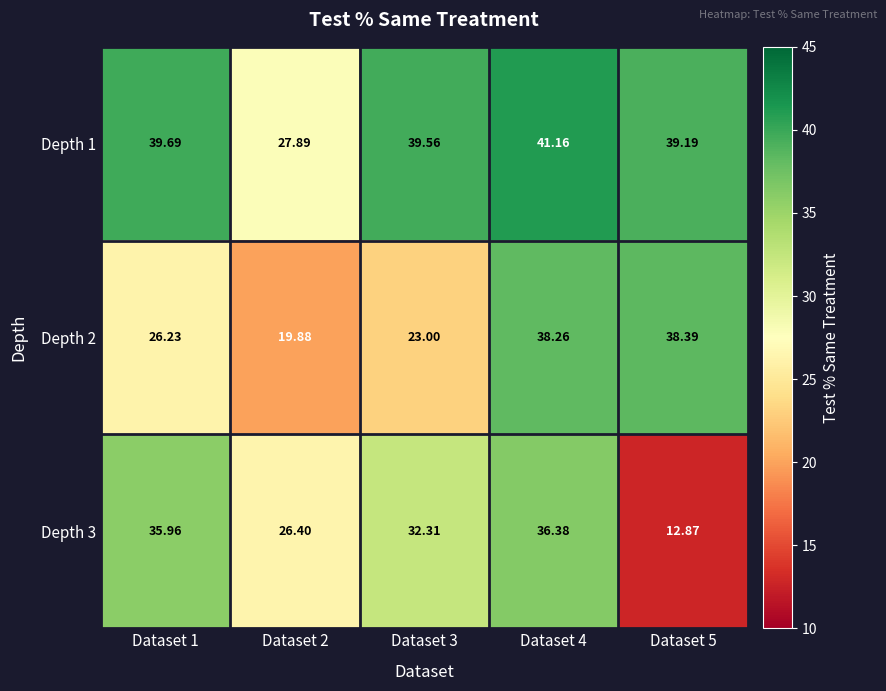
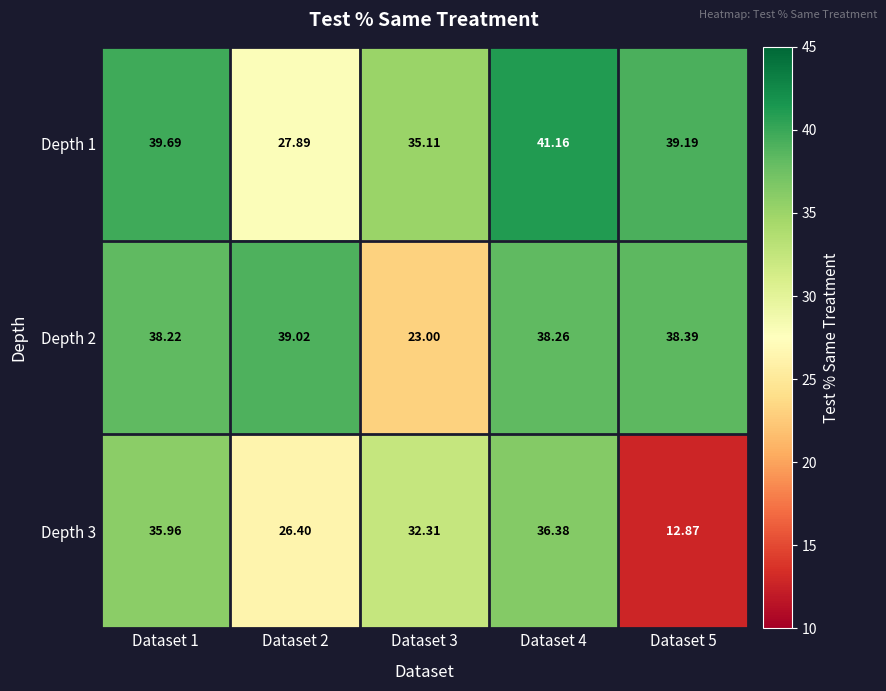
Depth 1, Dataset 3: 39.56 -> 35.11
Depth 2, Dataset 1: 26.23 -> 38.22
Depth 2, Dataset 2: 19.88 -> 39.02
